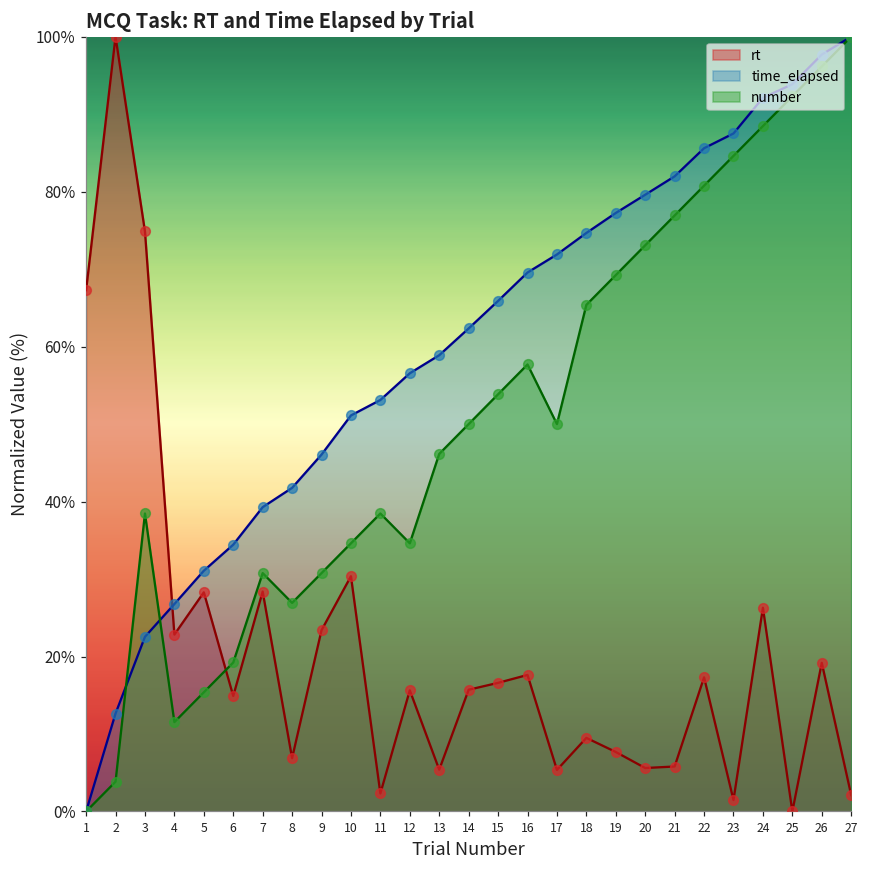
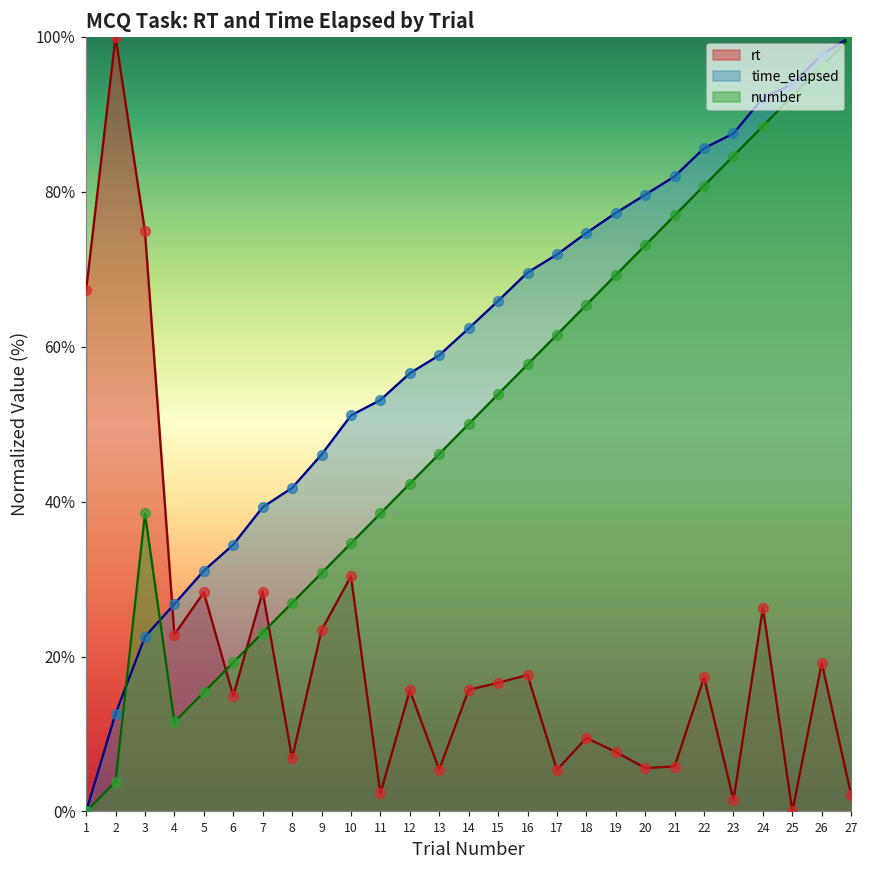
number, 7: 31% -> 23%
number, 12: 35% -> 42%
number, 17: 50% -> 62%
